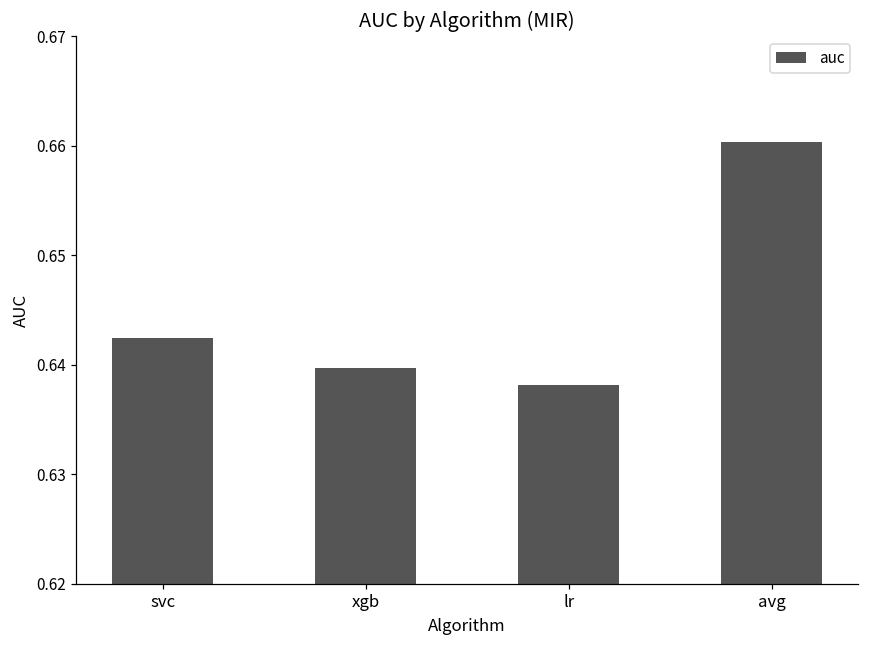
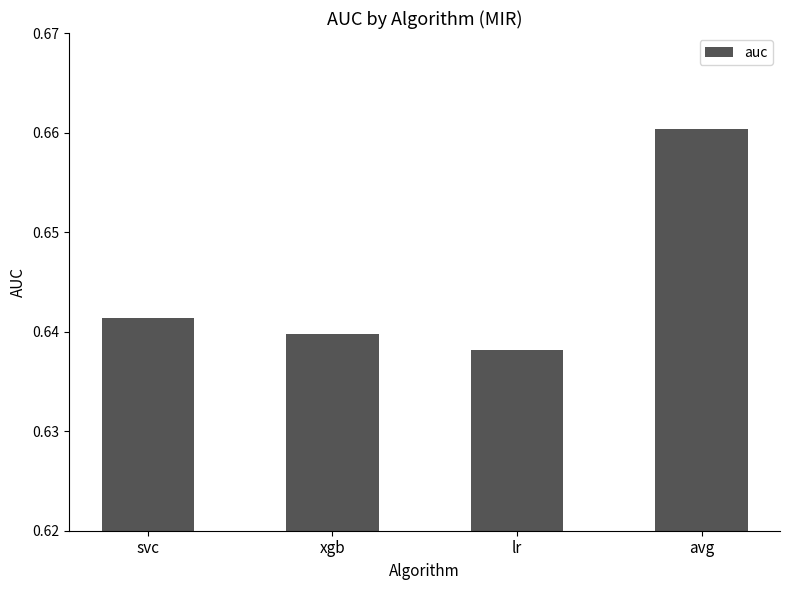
svc: 0.642 -> 0.641
